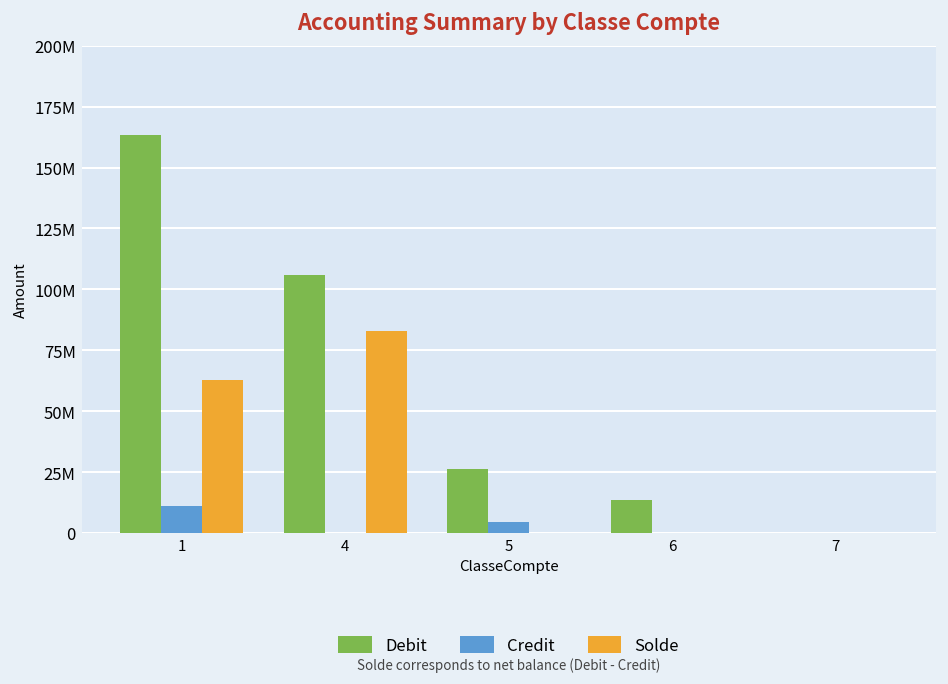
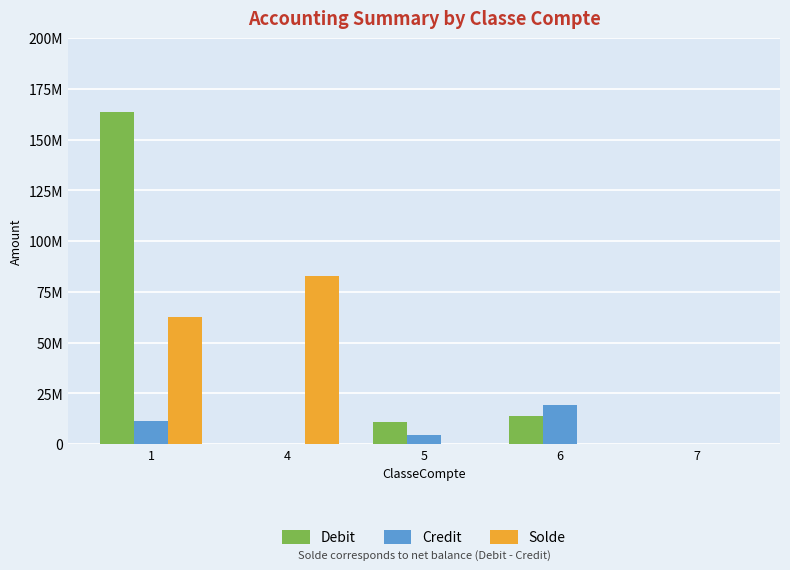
Debit, 4: 106000000 -> 0
Debit, 5: 26000000 -> 11000000
Credit, 6: 0 -> 19000000
